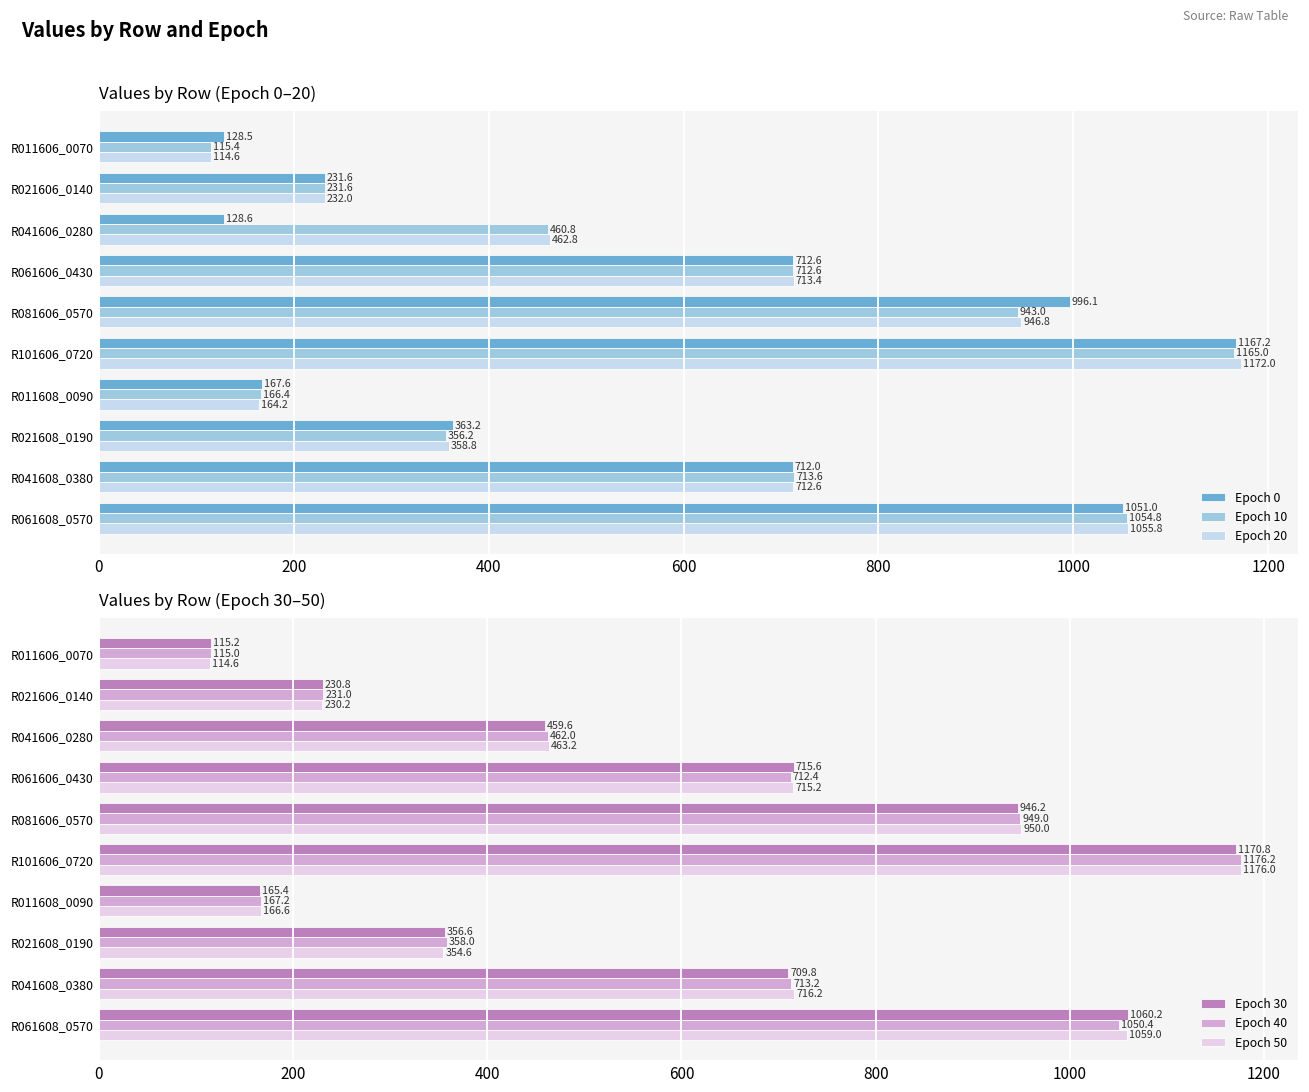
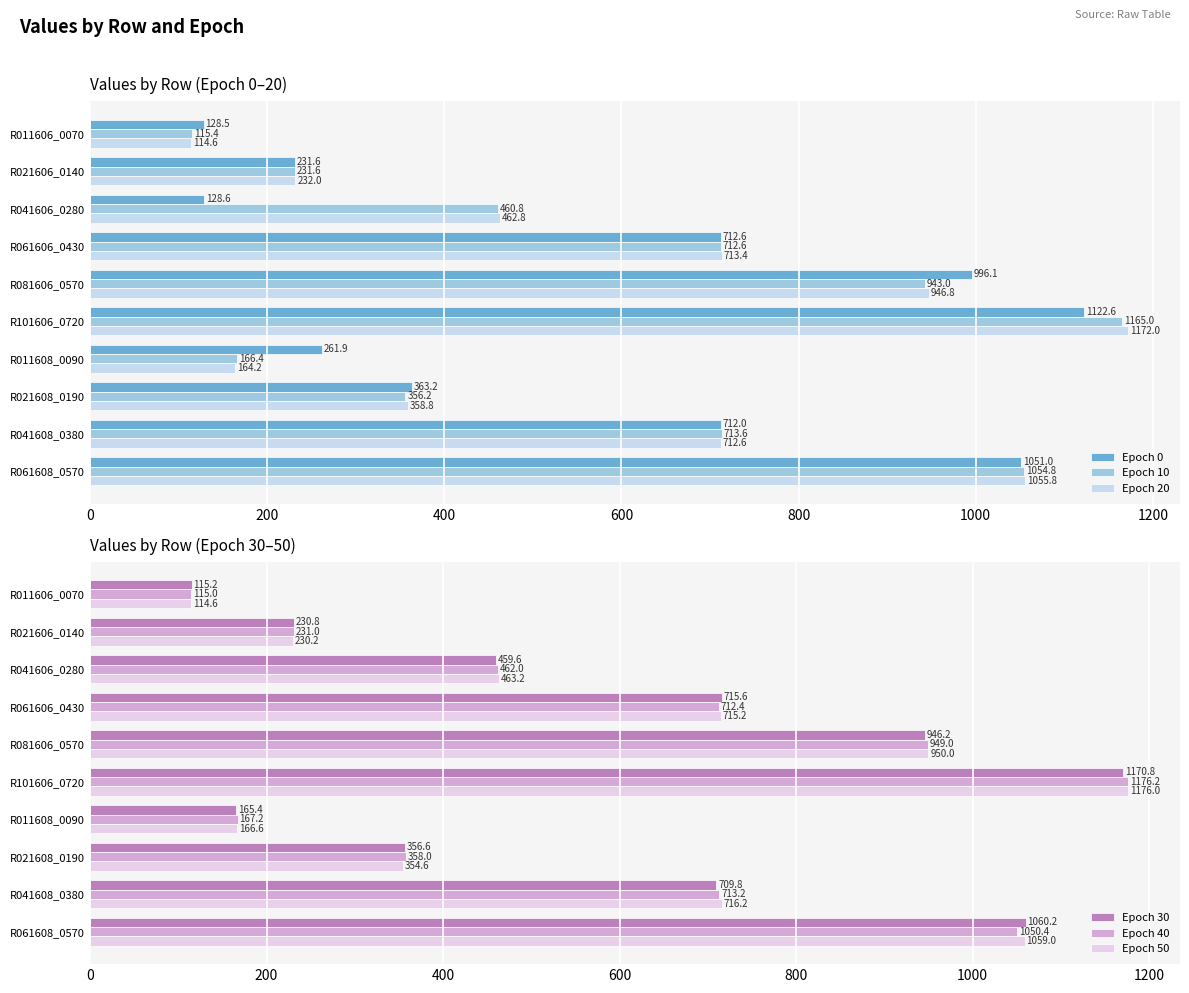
Values by Row (Epoch 0–20), Epoch 0, R101606_0720: 1167.2 -> 1122.6
Values by Row (Epoch 0–20), Epoch 0, R011608_0090: 167.6 -> 261.9
